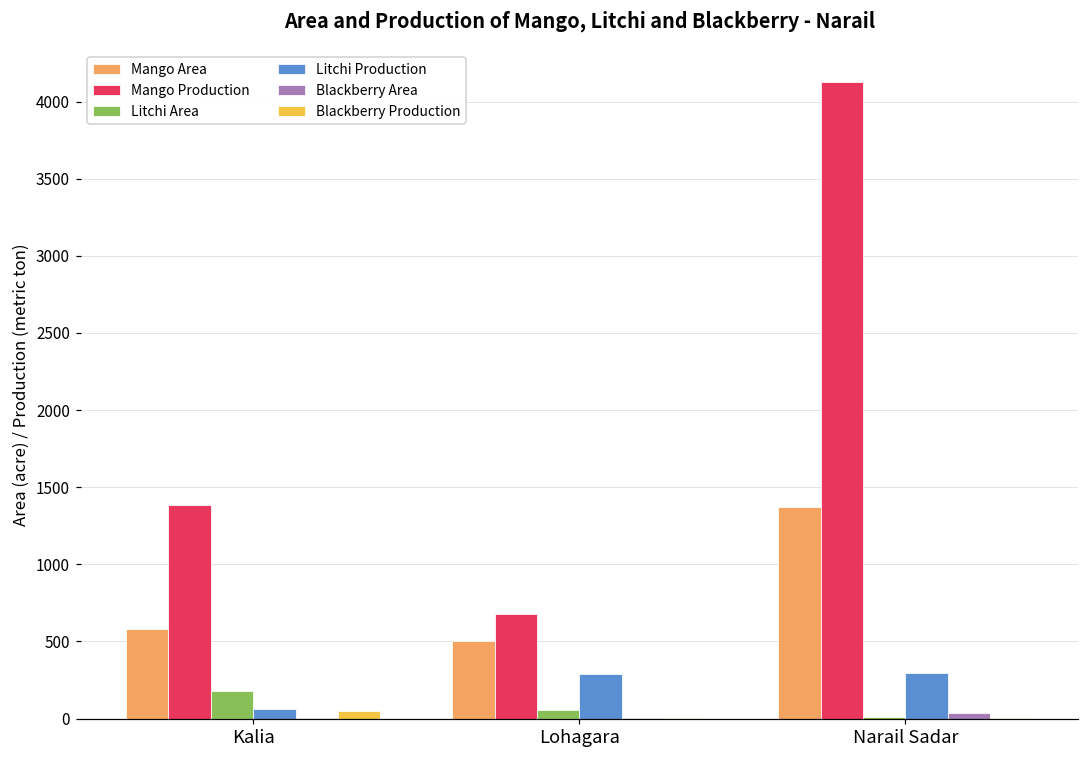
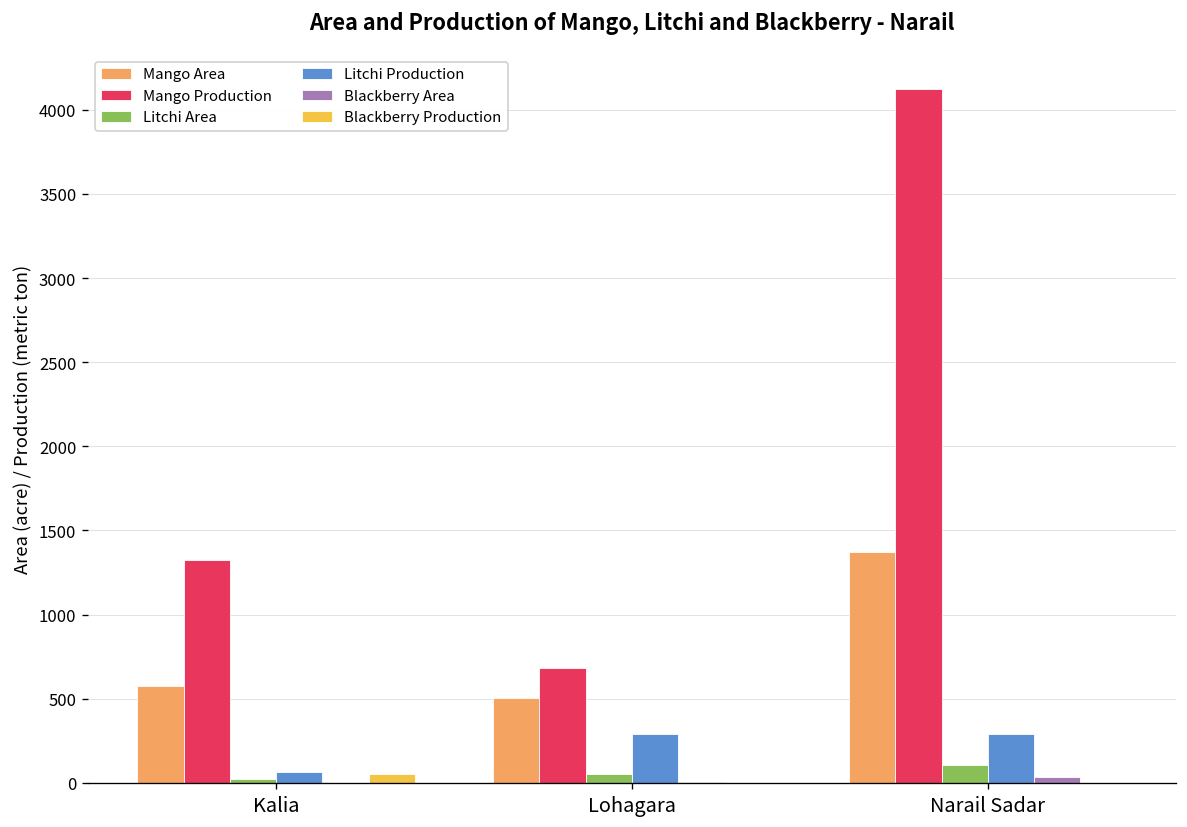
Mango Production, Kalia: 1390 -> 1330
Litchi Area, Kalia: 180 -> 20
Litchi Area, Narail Sadar: 10 -> 110
